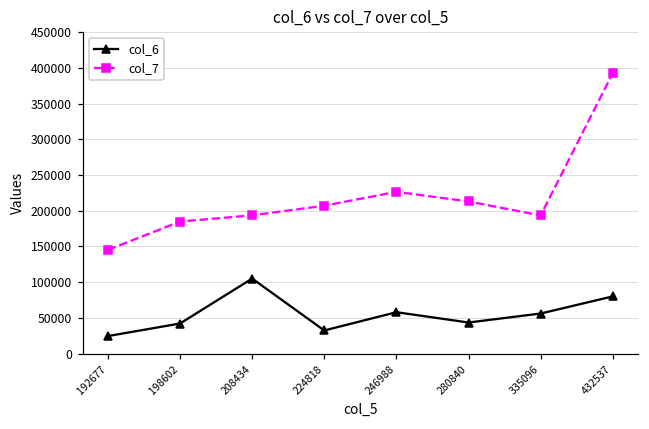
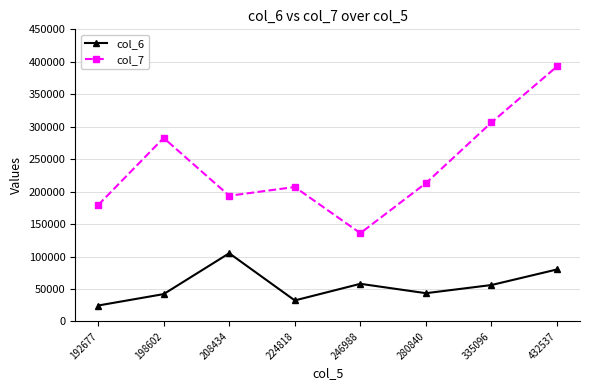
col_7, 192677: 150000 -> 180000
col_7, 198602: 180000 -> 280000
col_7, 246988: 230000 -> 140000
col_7, 335096: 190000 -> 310000
